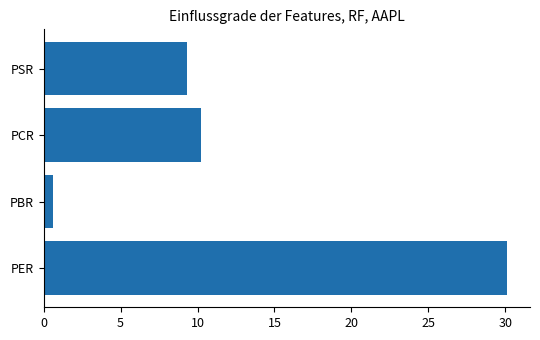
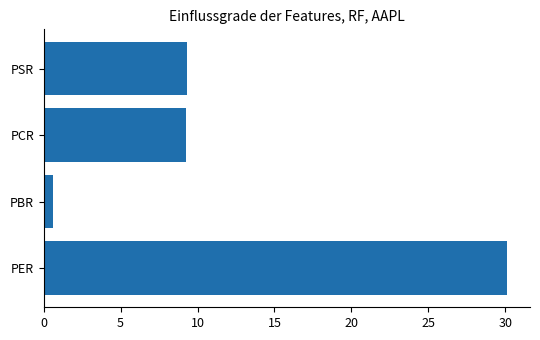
PCR: 10.2 -> 9.3
